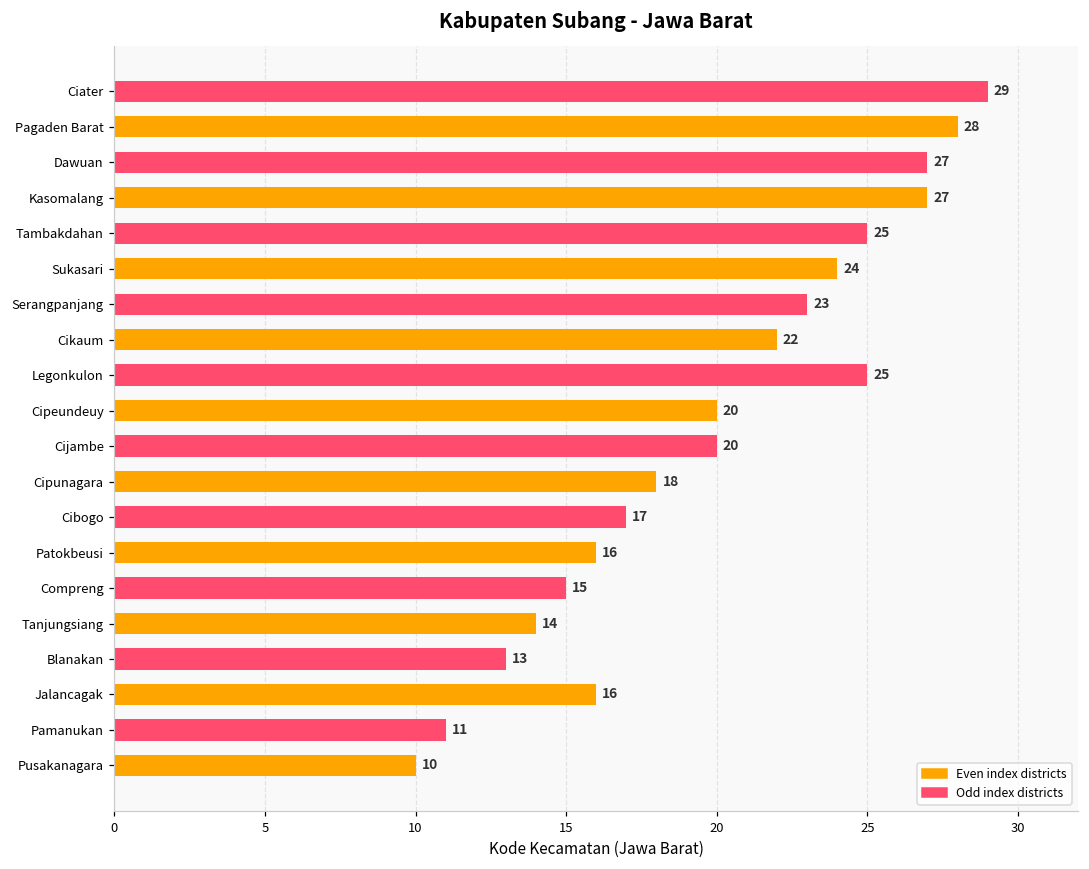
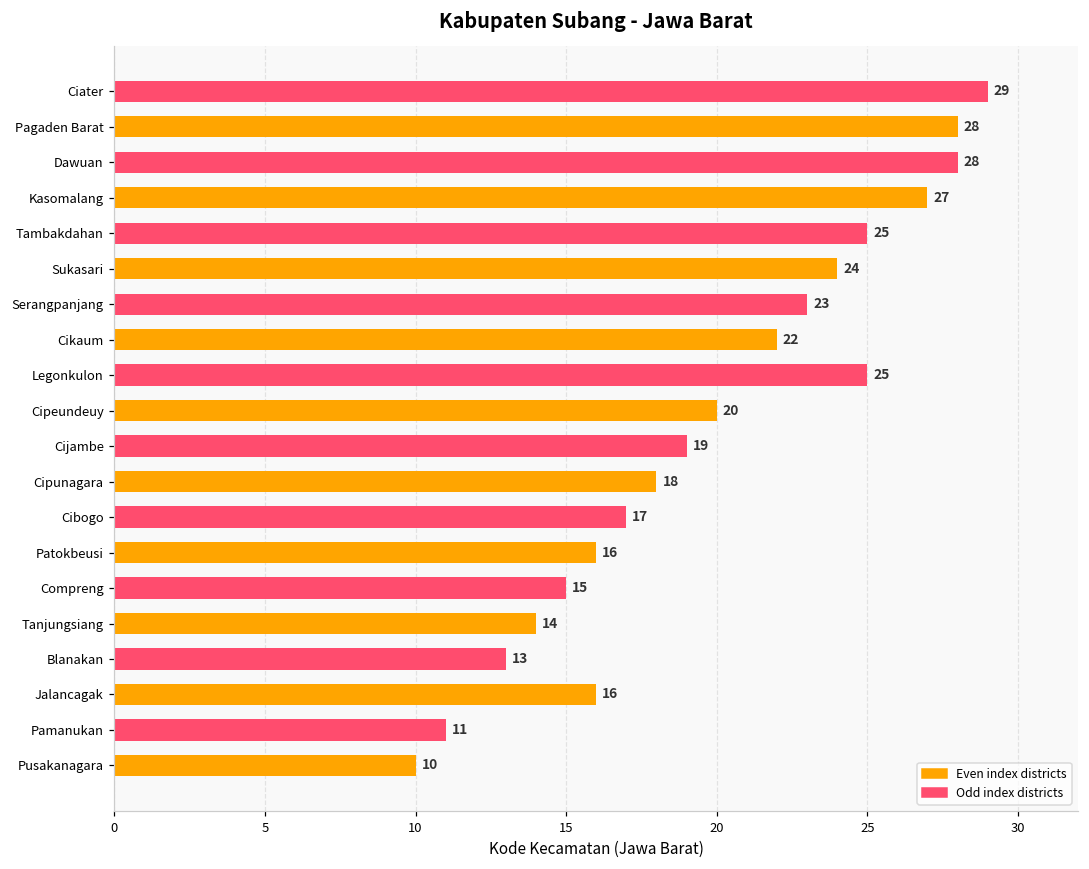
Dawuan: 27 -> 28
Cijambe: 20 -> 19
